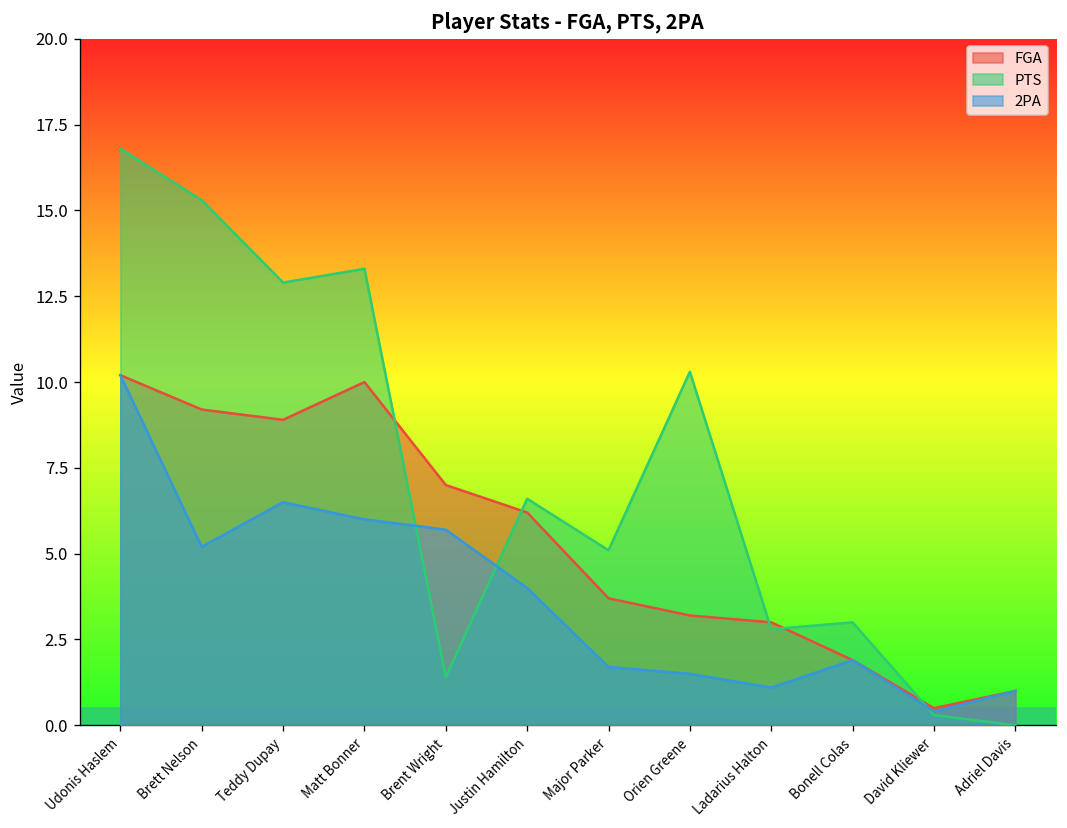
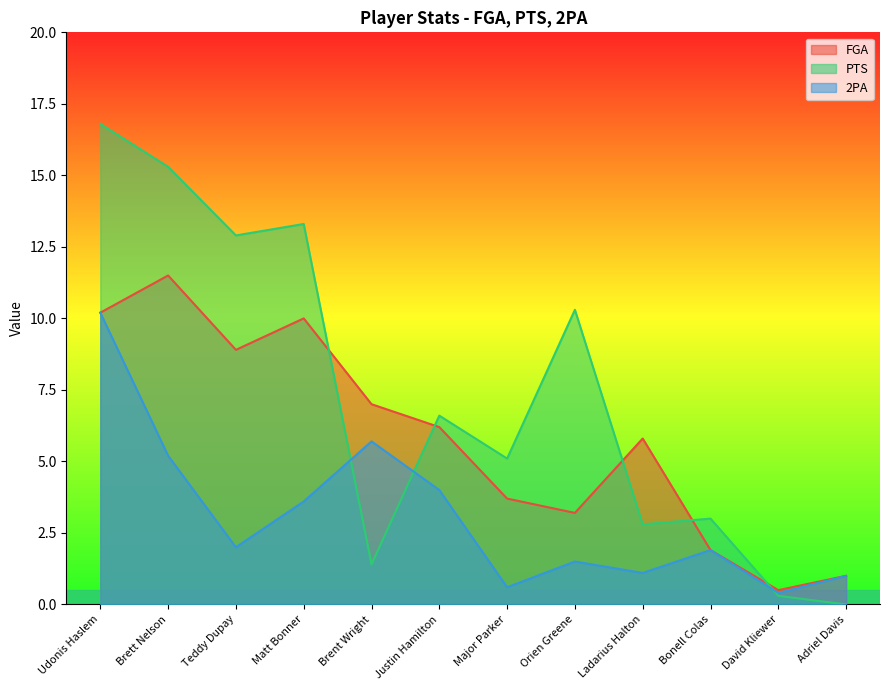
FGA, Brett Nelson: 9.2 -> 11.5
2PA, Teddy Dupay: 6.5 -> 2.0
2PA, Matt Bonner: 6.0 -> 3.6
2PA, Major Parker: 1.7 -> 0.6
FGA, Ladarius Halton: 3.0 -> 5.8
